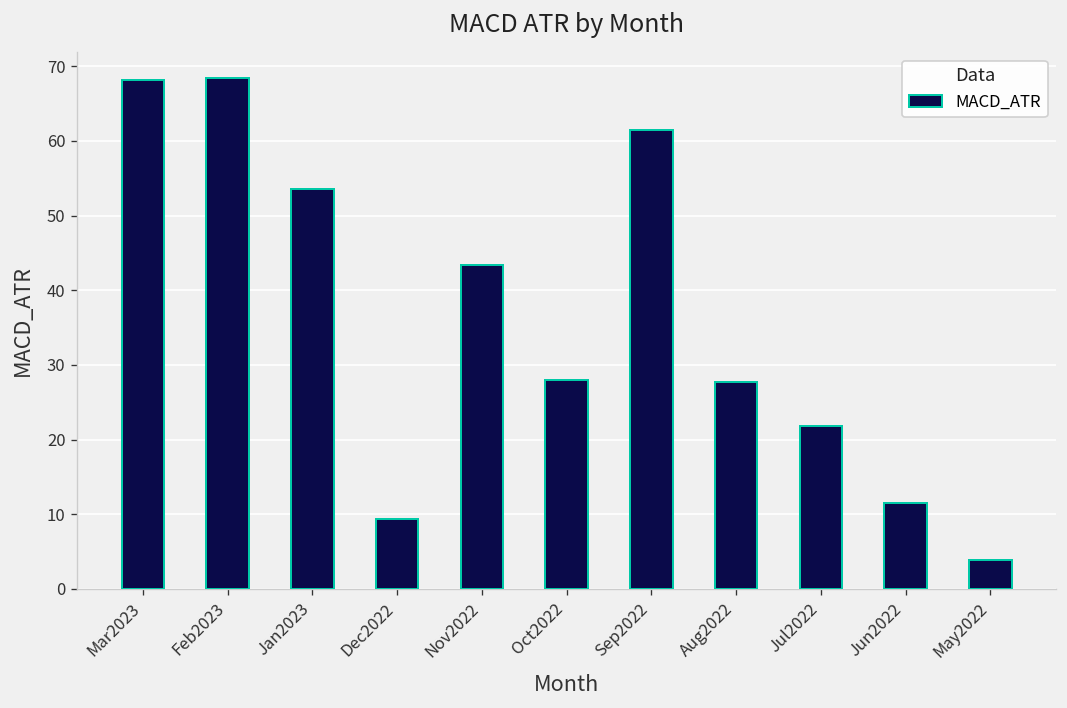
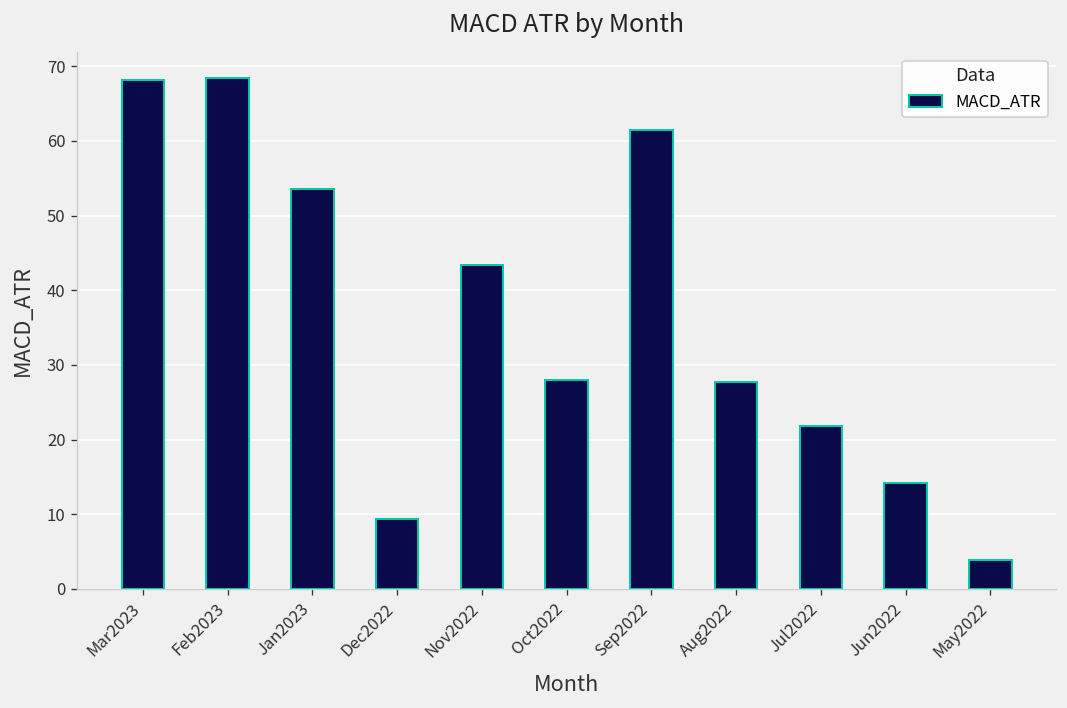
Jun2022: 12 -> 14
